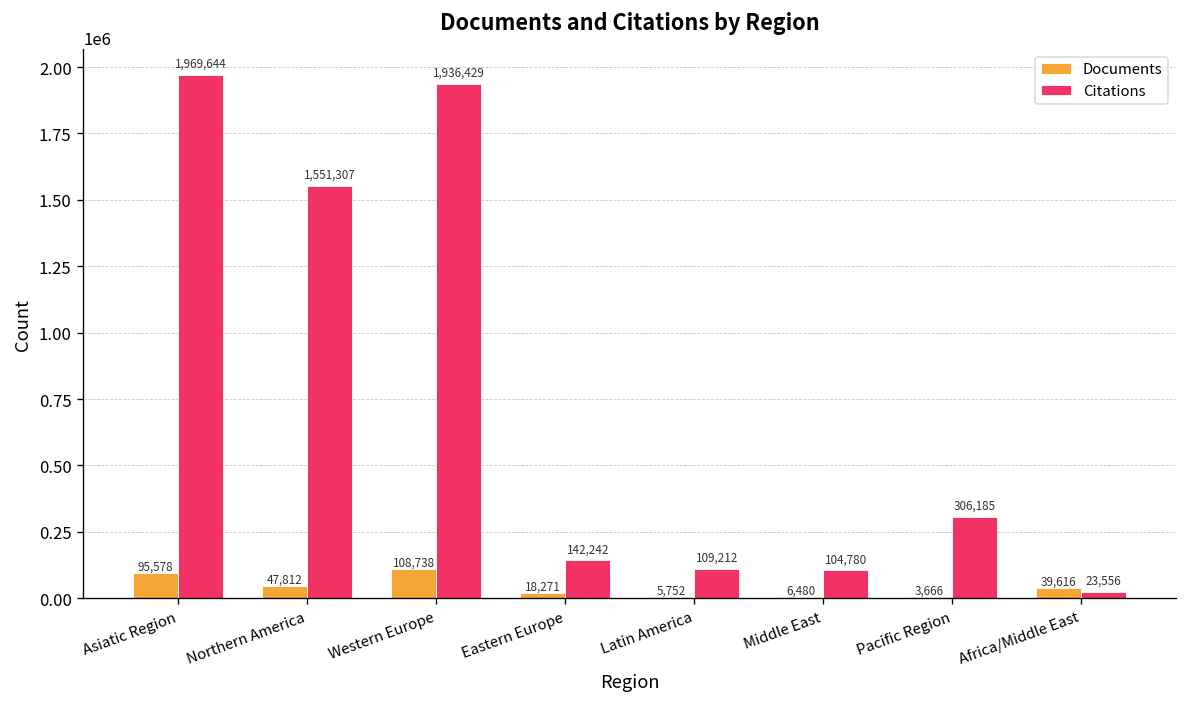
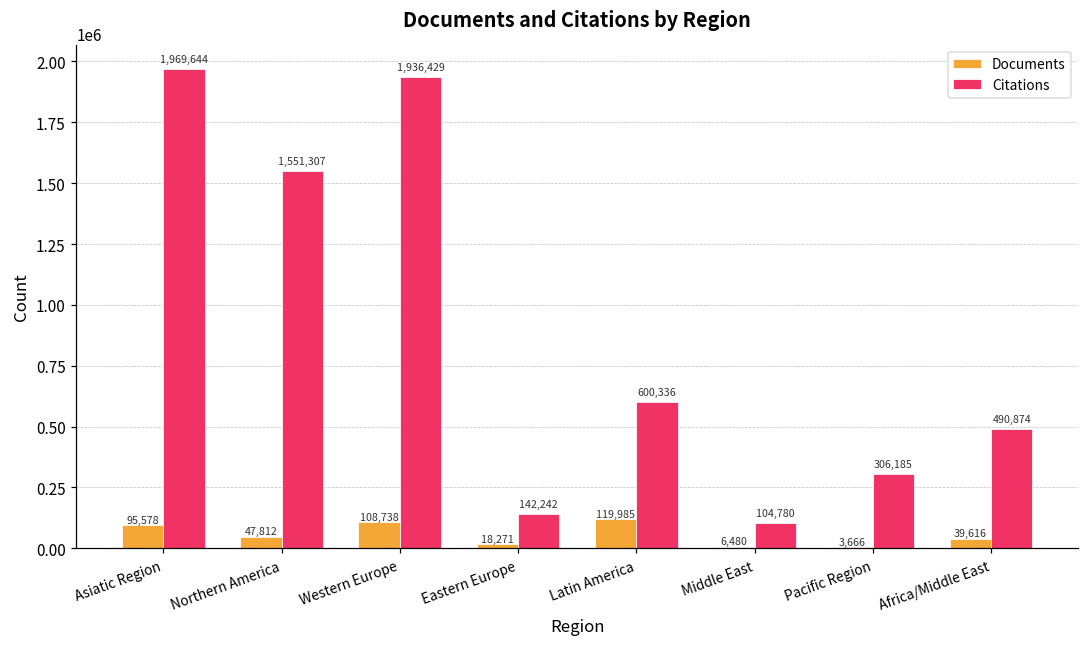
Documents, Latin America: 5,752 -> 119,985
Citations, Latin America: 109,212 -> 600,336
Citations, Africa/Middle East: 23,556 -> 490,874
